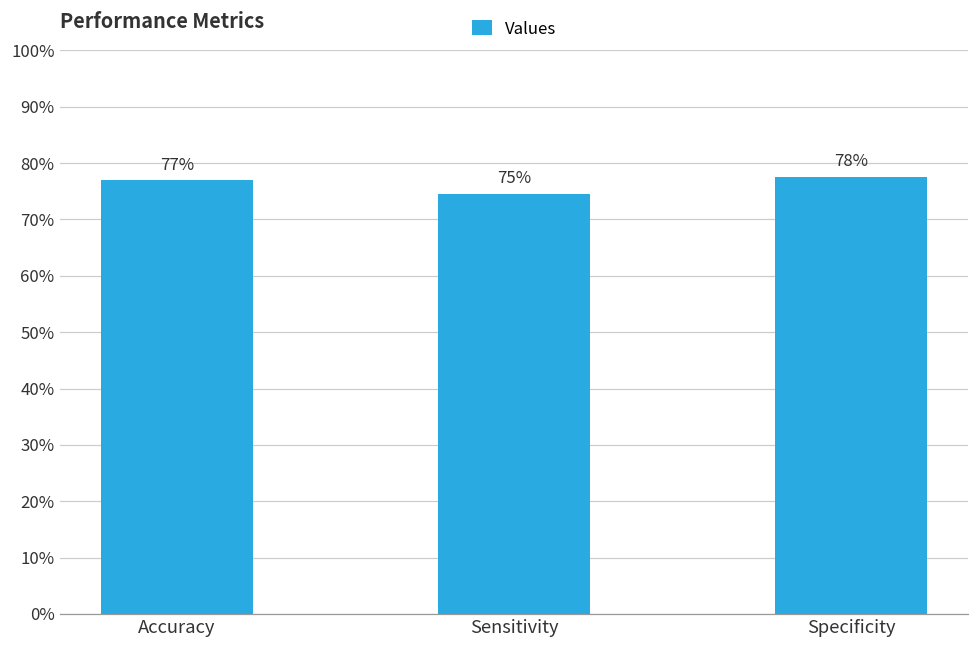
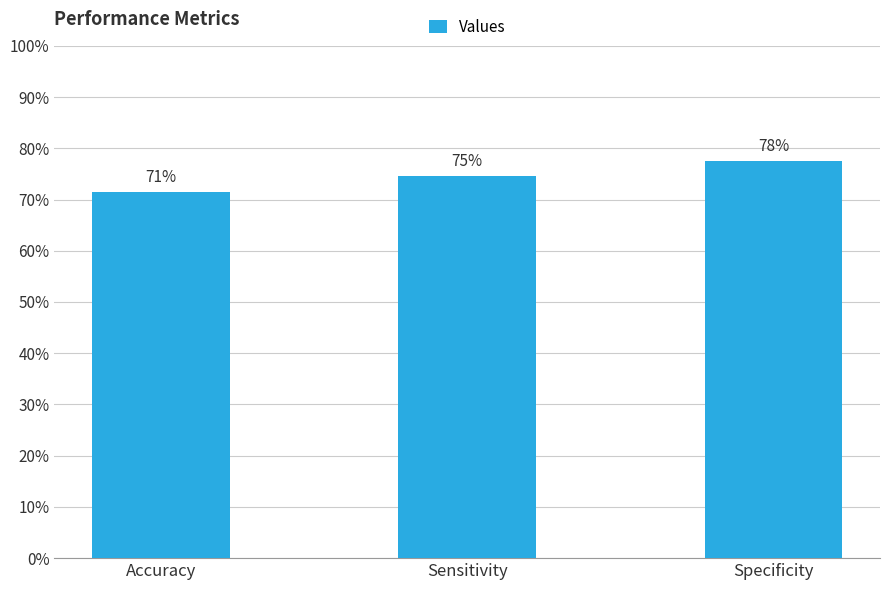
Accuracy: 77% -> 71%
